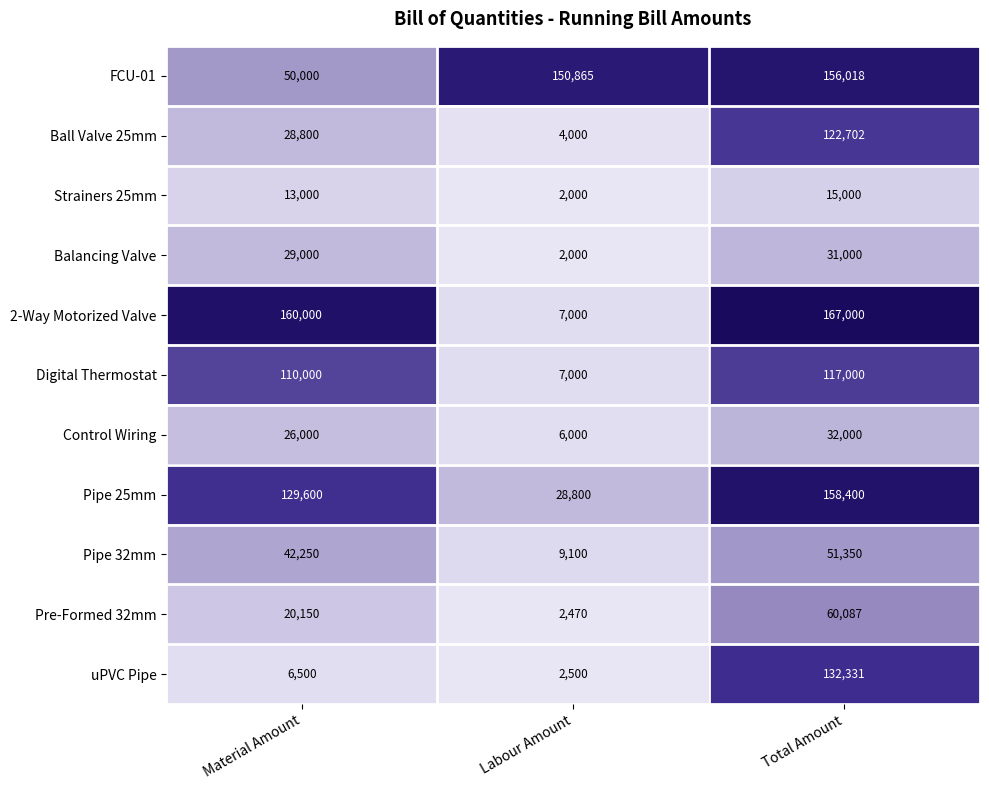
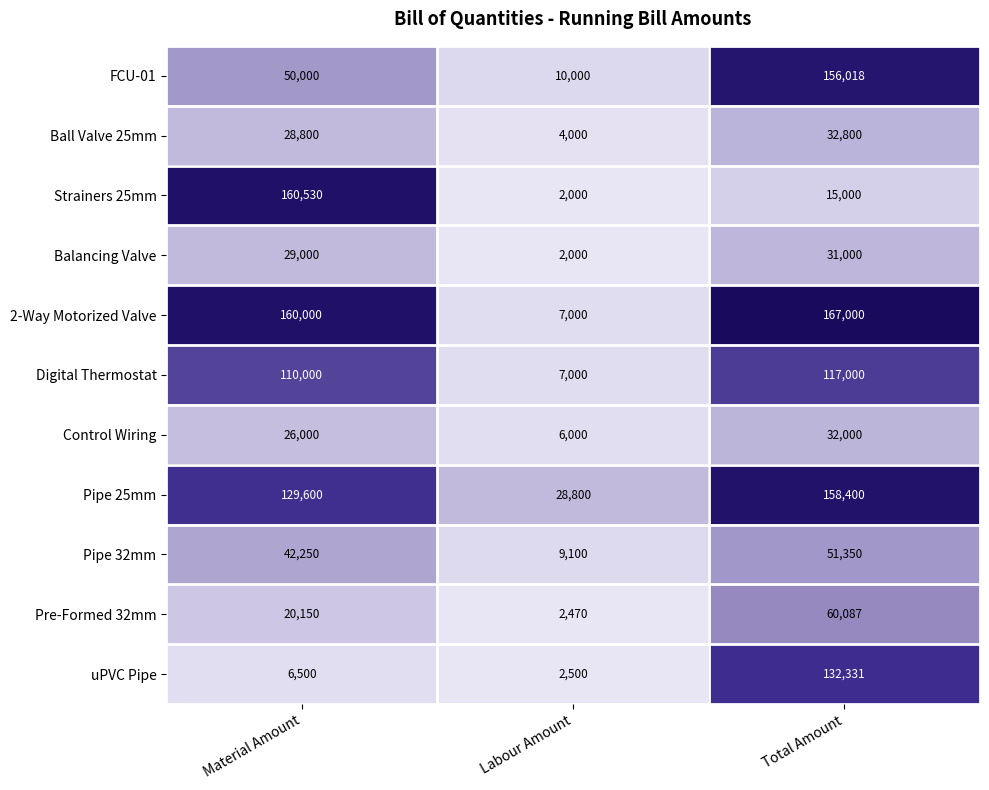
FCU-01, Labour Amount: 150,865 -> 10,000
Ball Valve 25mm, Total Amount: 122,702 -> 32,800
Strainers 25mm, Material Amount: 13,000 -> 160,530
